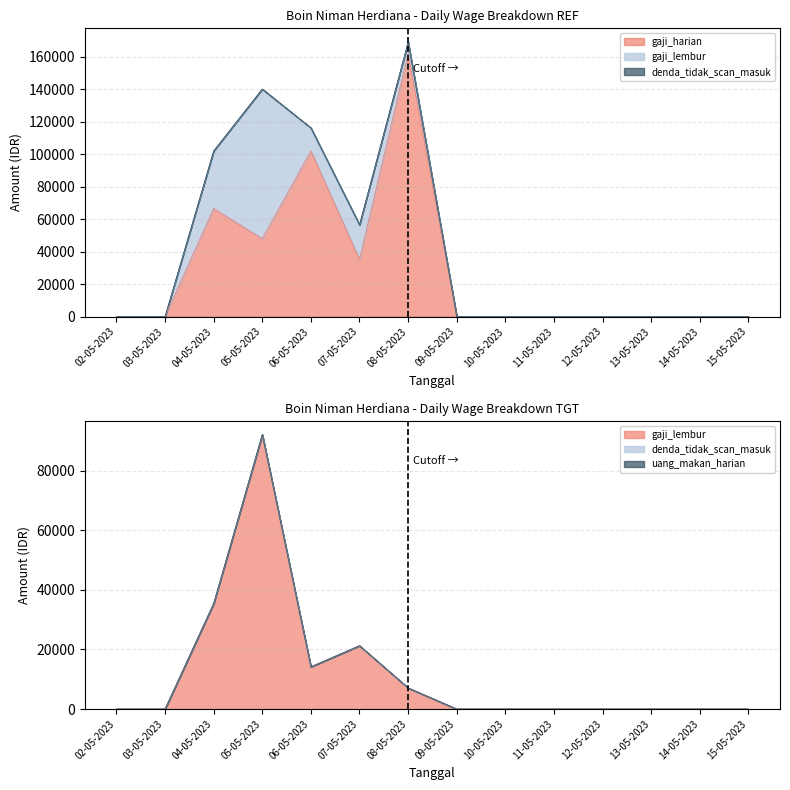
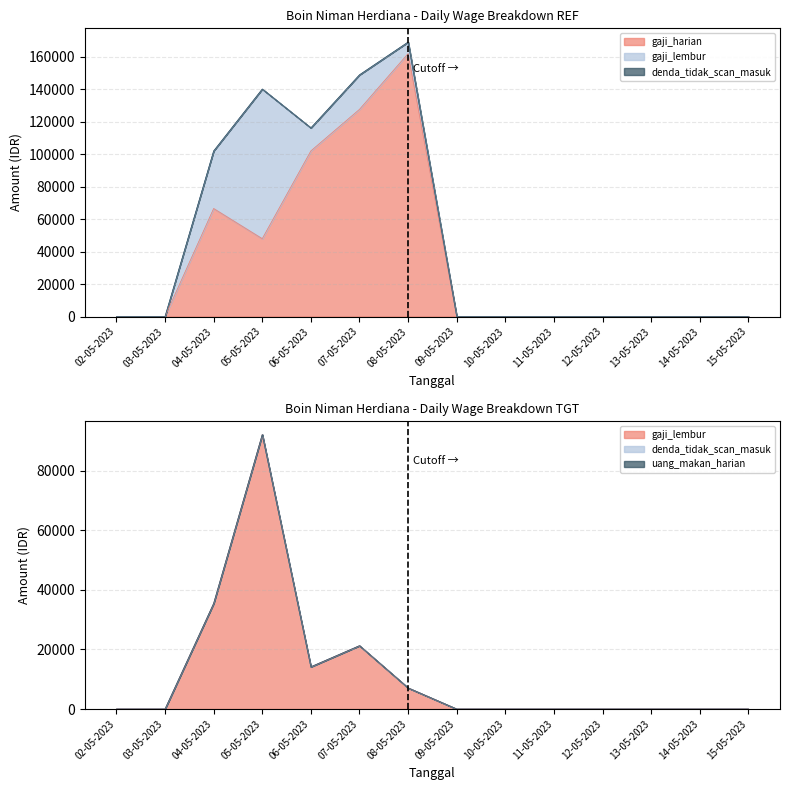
Boin Niman Herdiana - Daily Wage Breakdown REF, gaji_harian, 07-05-2023: 35000 -> 128000
